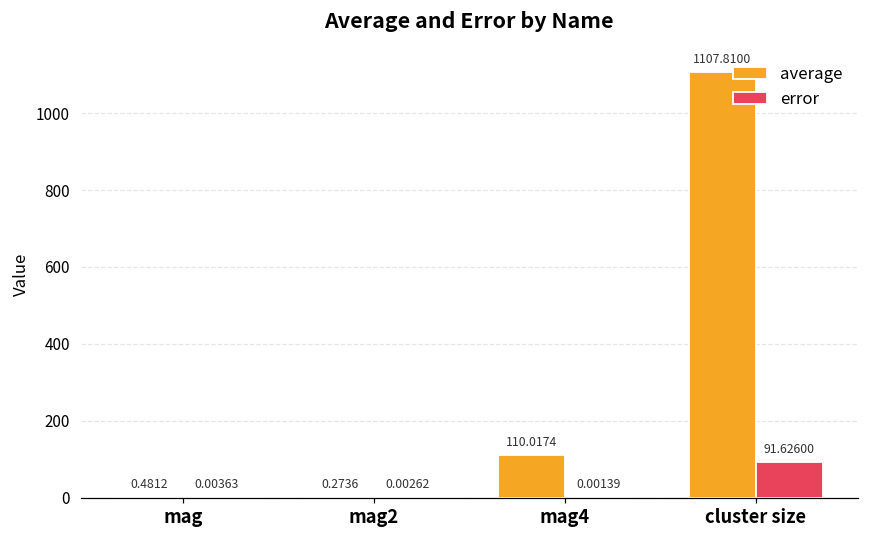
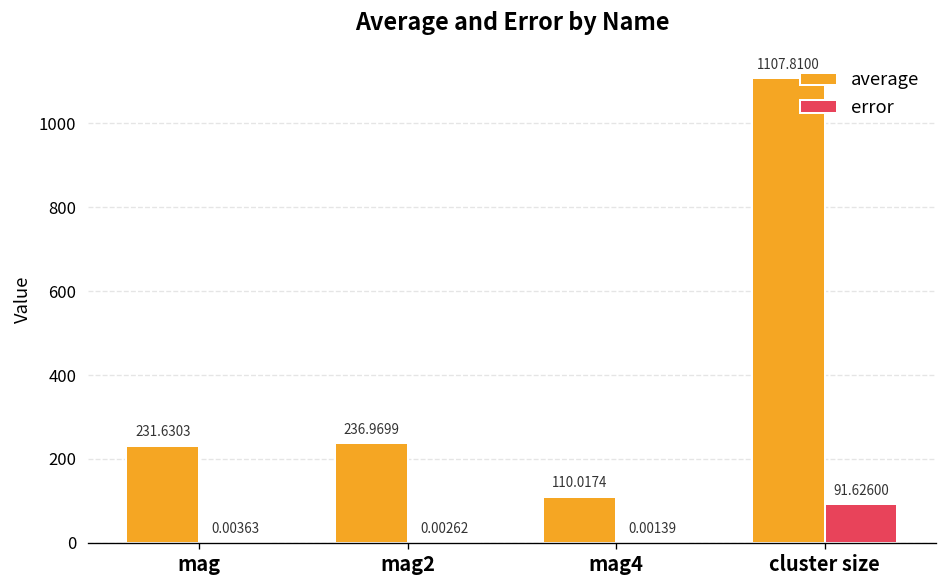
average, mag: 0.4812 -> 231.6303
average, mag2: 0.2736 -> 236.9699
